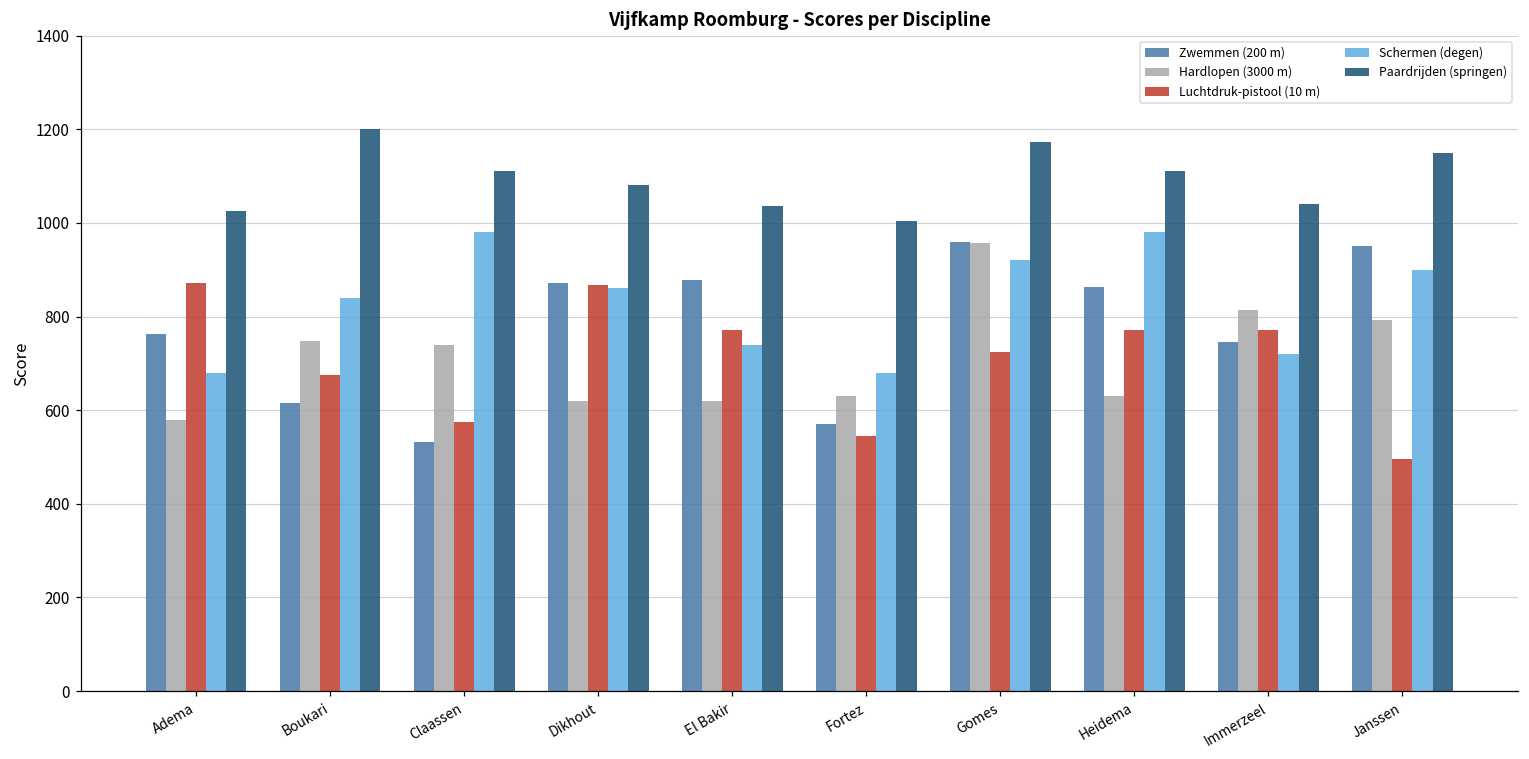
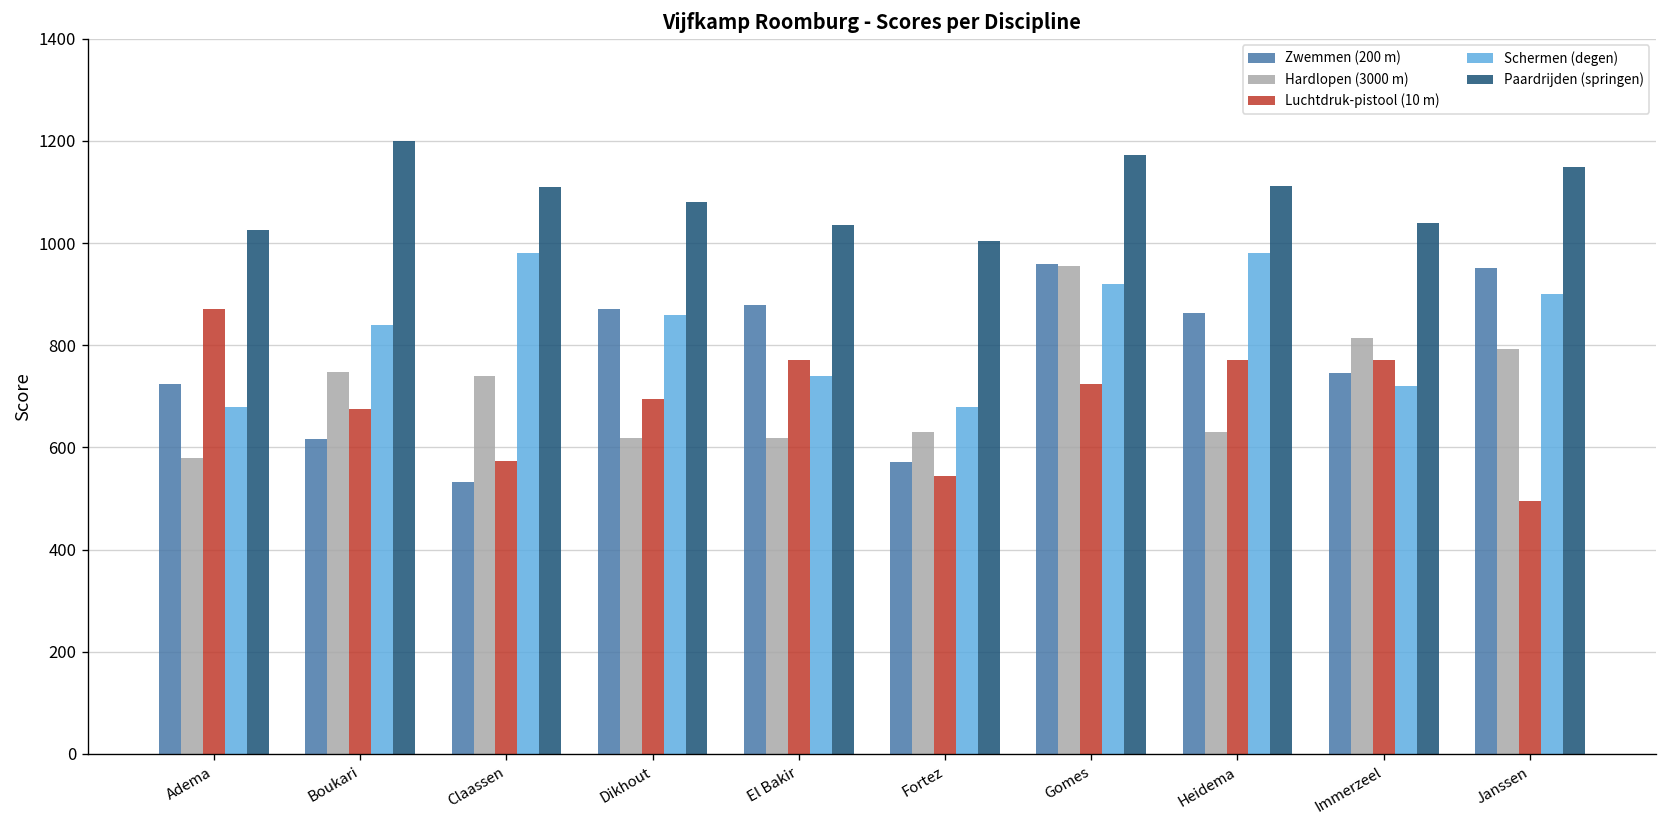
Zwemmen (200 m), Adema: 760 -> 720
Luchtdruk-pistool (10 m), Dikhout: 870 -> 700
